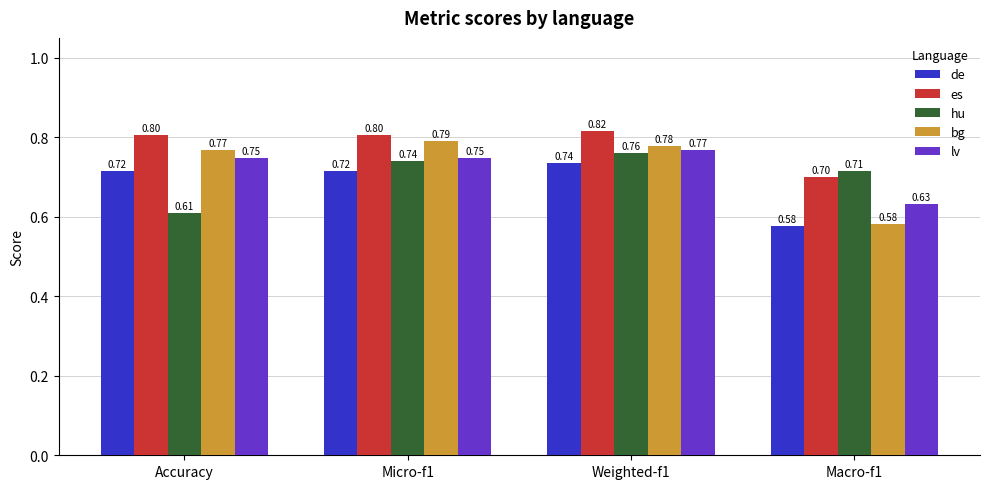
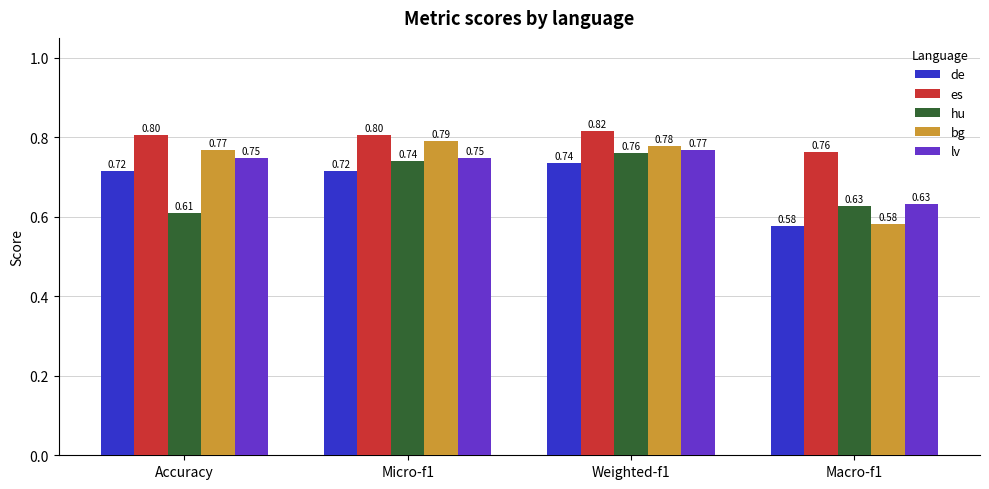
es, Macro-f1: 0.70 -> 0.76
hu, Macro-f1: 0.71 -> 0.63
